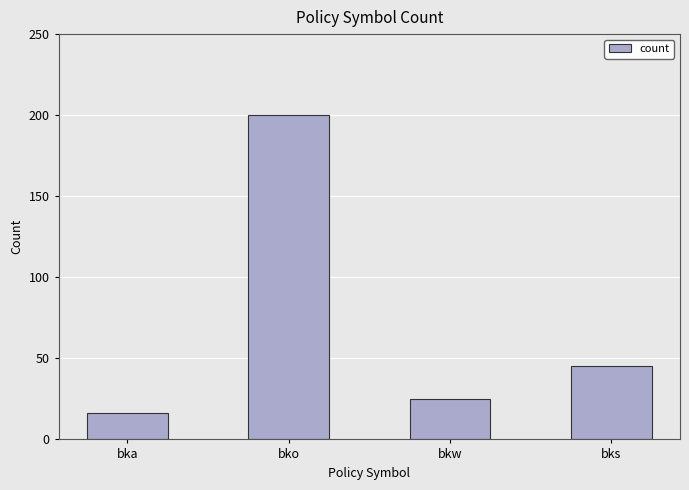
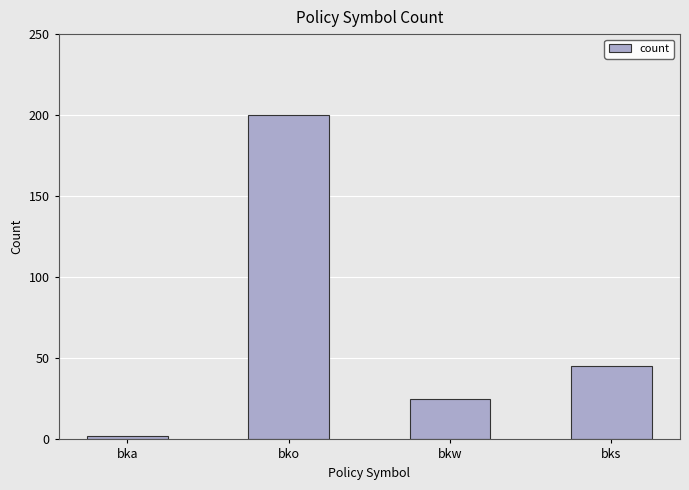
bka: 16 -> 2
